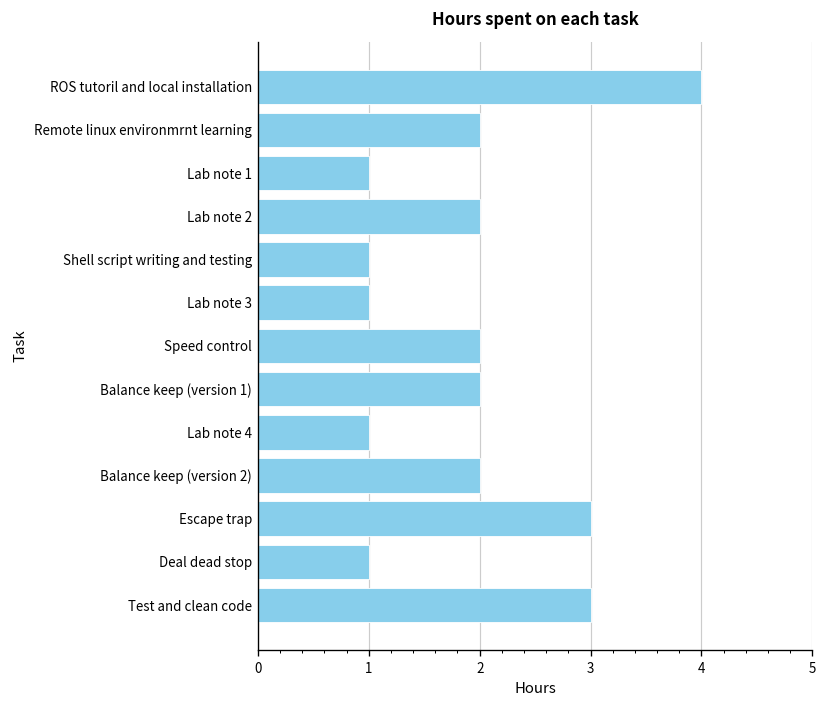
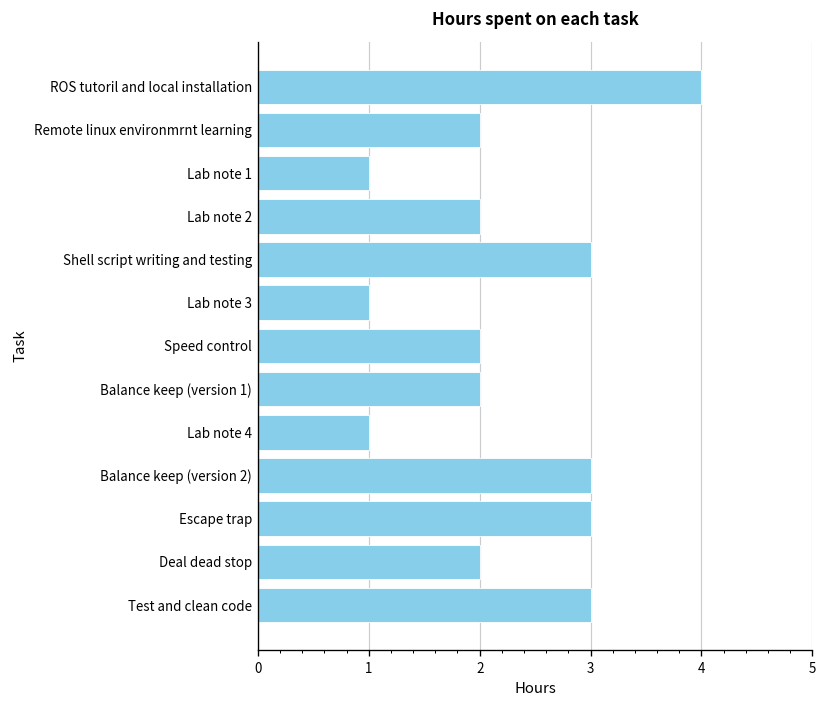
Shell script writing and testing: 1 -> 3
Balance keep (version 2): 2 -> 3
Deal dead stop: 1 -> 2
